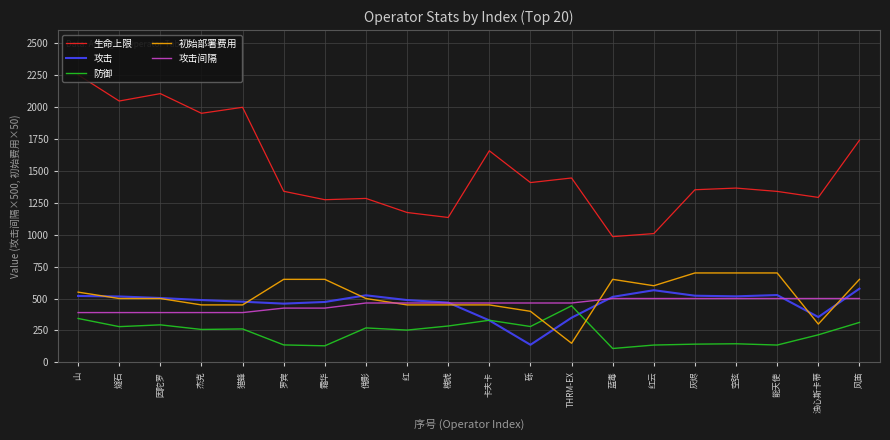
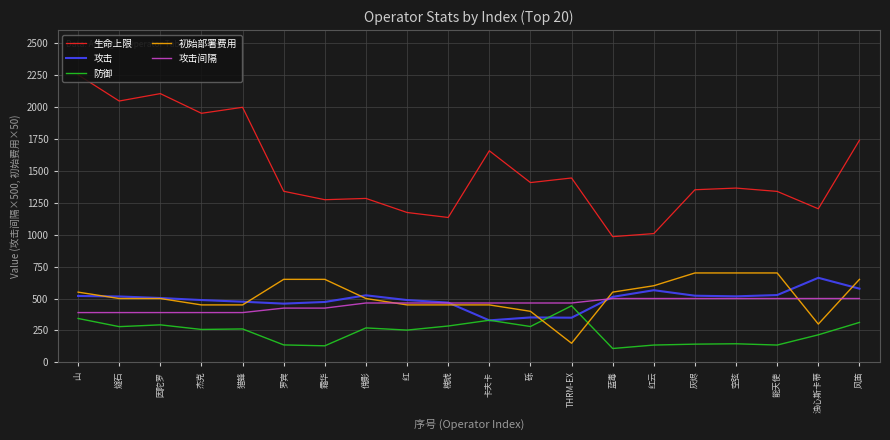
攻击, 砾: 140 -> 350
初始部署费用, 蓝毒: 650 -> 550
生命上限, 浊心斯卡蒂: 1290 -> 1200
攻击, 浊心斯卡蒂: 360 -> 660
